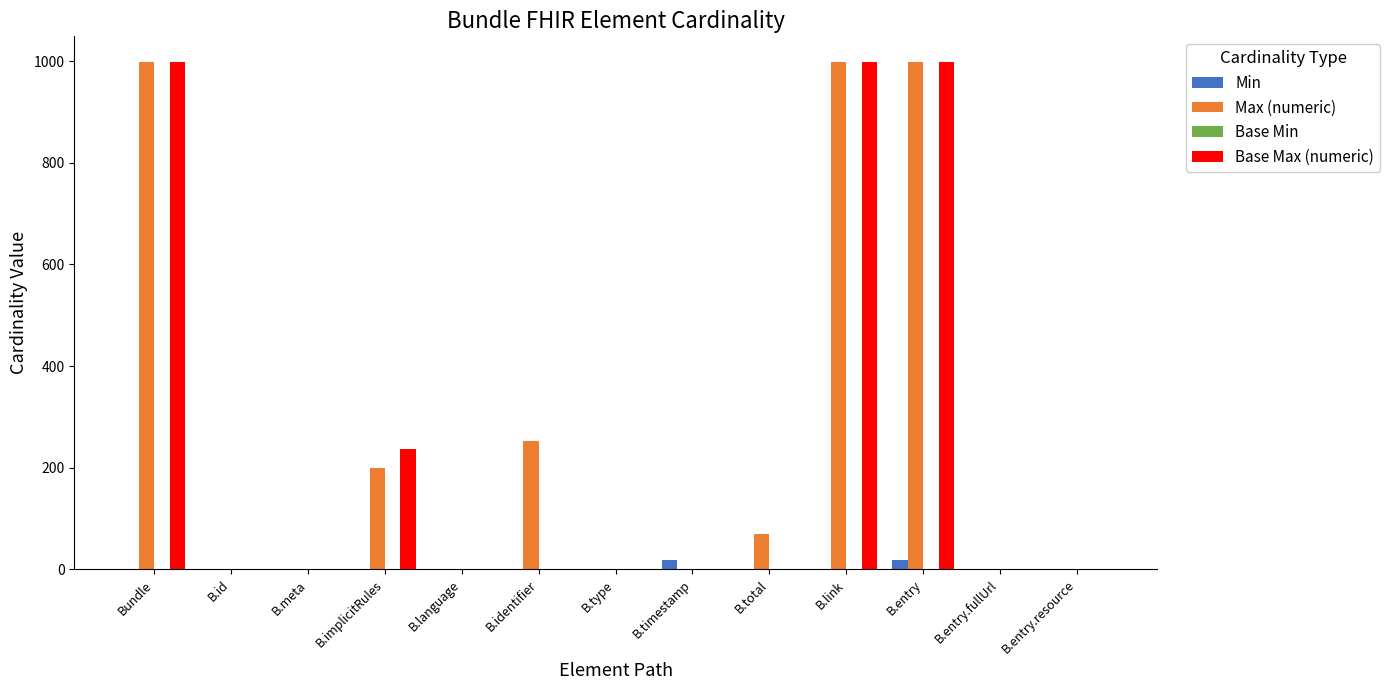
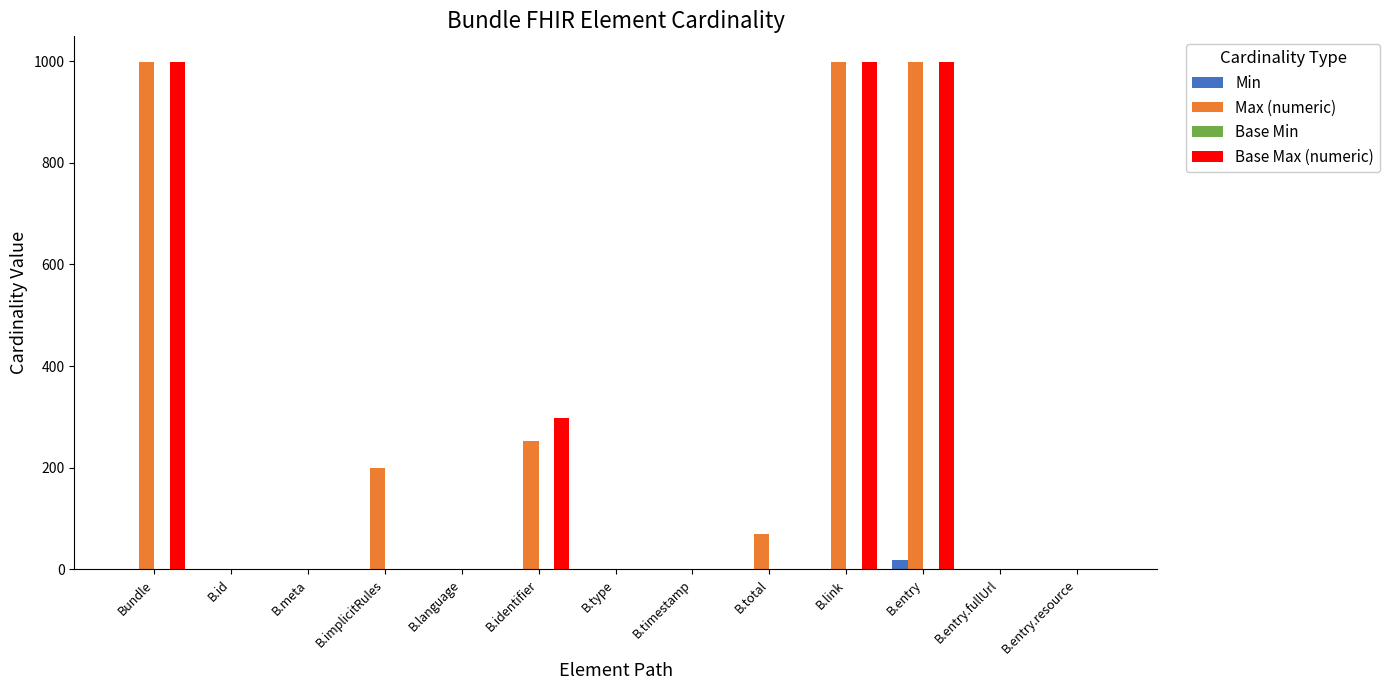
Base Max (numeric), B.implicitRules: 240 -> 0
Base Max (numeric), B.identifier: 0 -> 300
Min, B.timestamp: 20 -> 0
